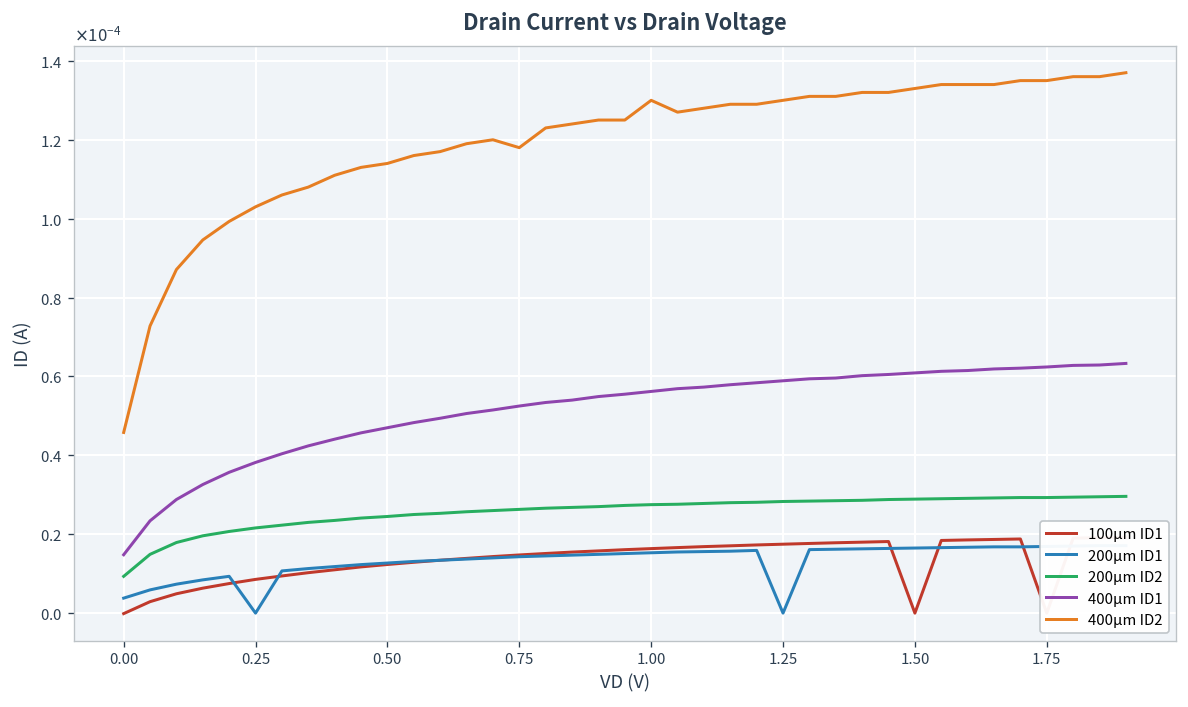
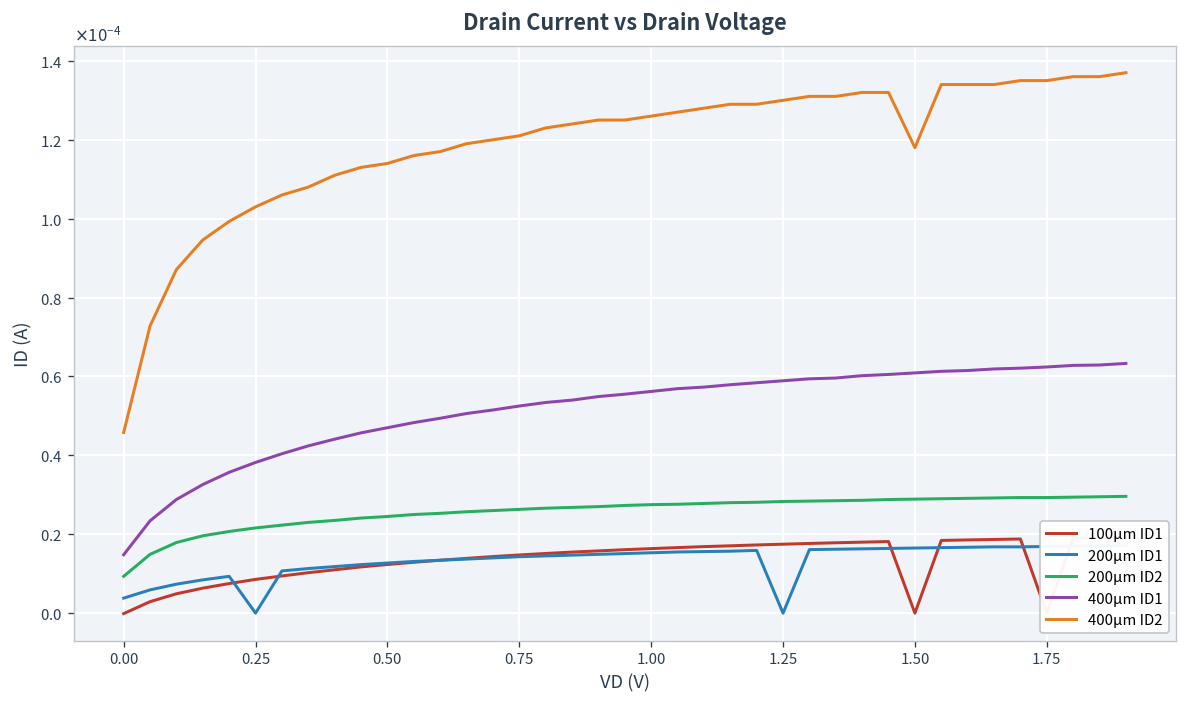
400µm ID2, 0.75: 0.000118 -> 0.000121
400µm ID2, 1.00: 0.000130 -> 0.000126
400µm ID2, 1.50: 0.000133 -> 0.000118
